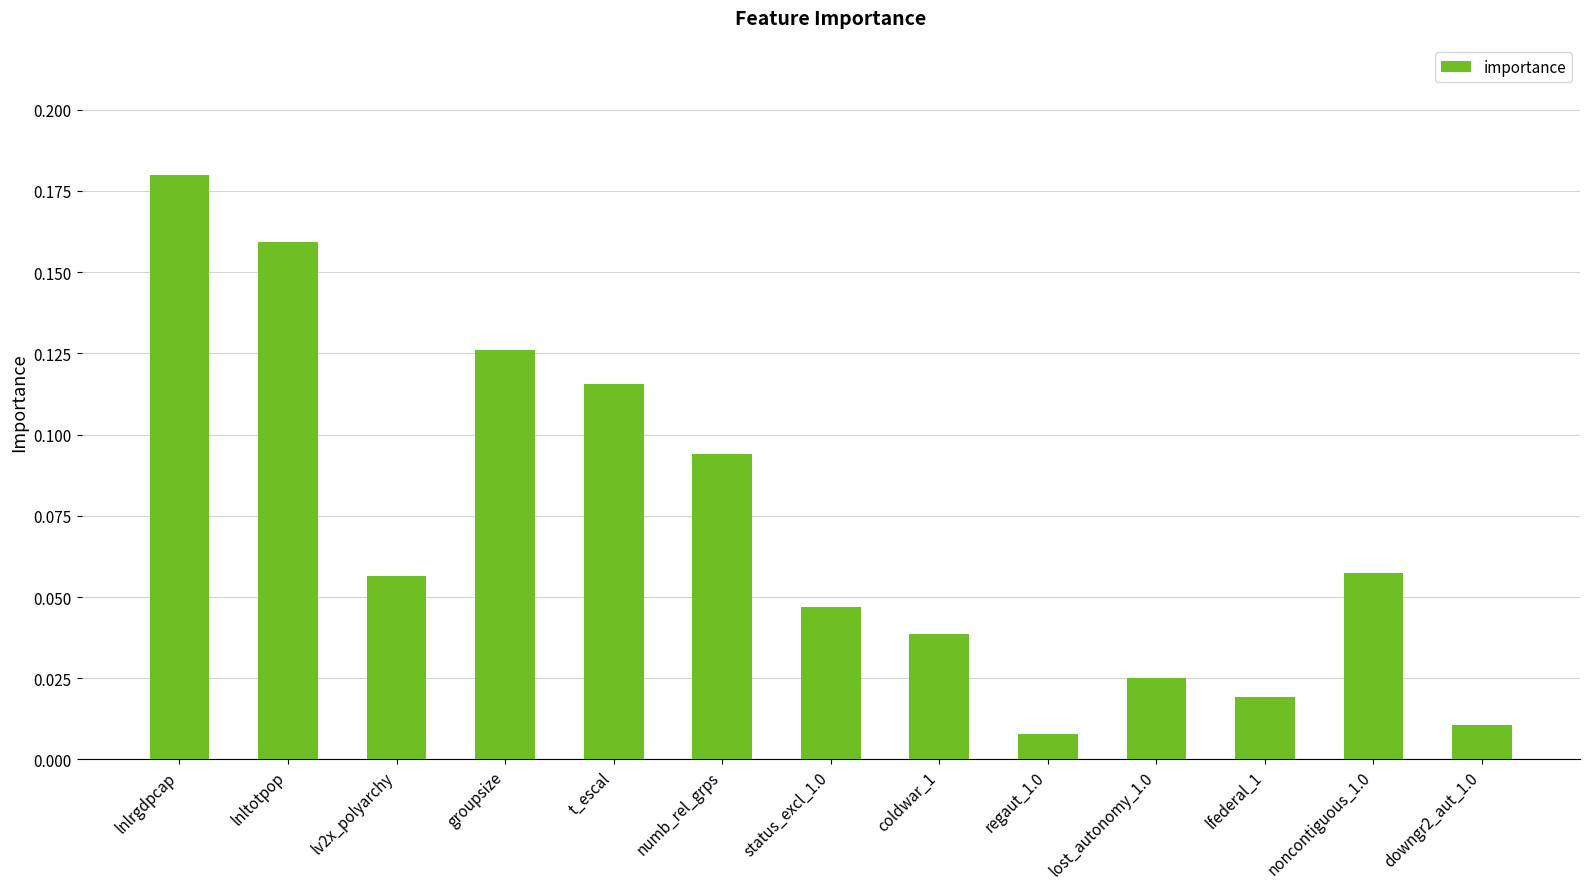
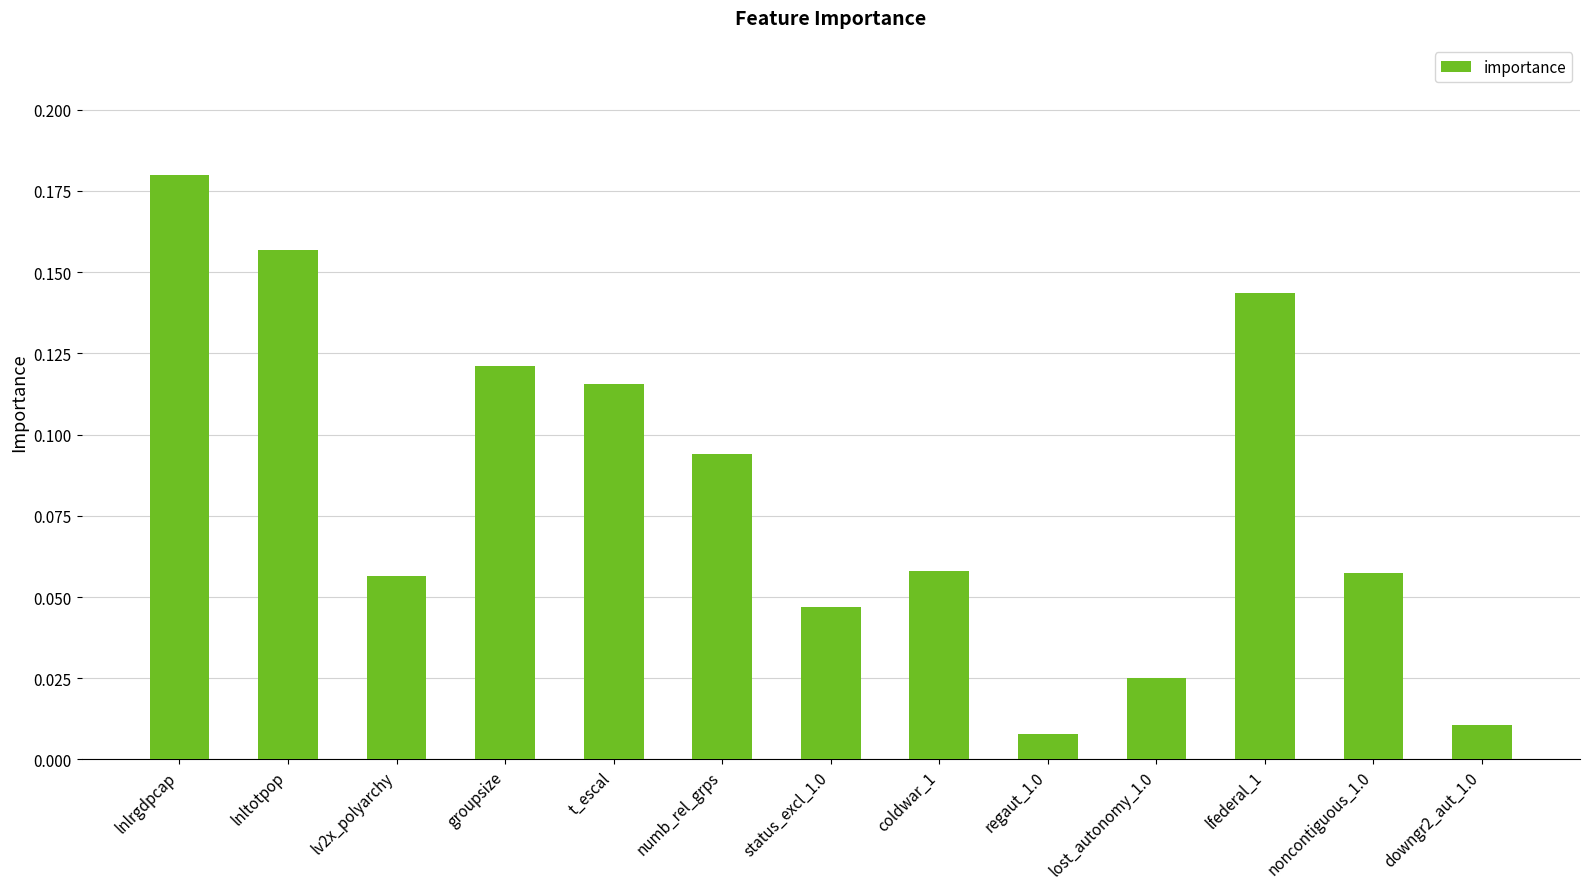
lnltotpop: 0.159 -> 0.157
groupsize: 0.126 -> 0.121
coldwar_1: 0.039 -> 0.058
lfederal_1: 0.019 -> 0.144
